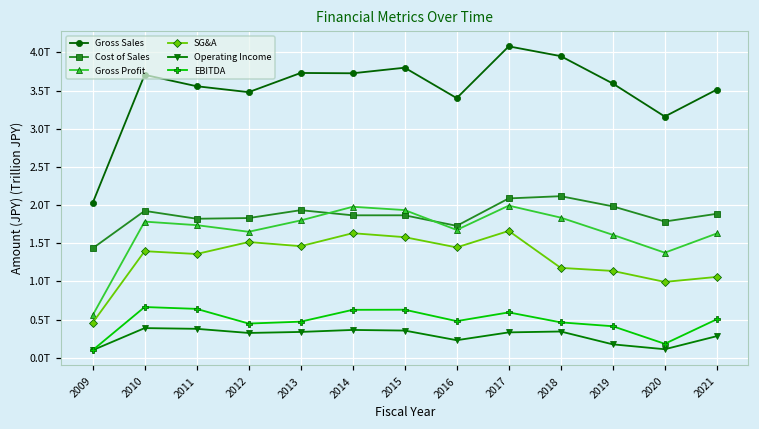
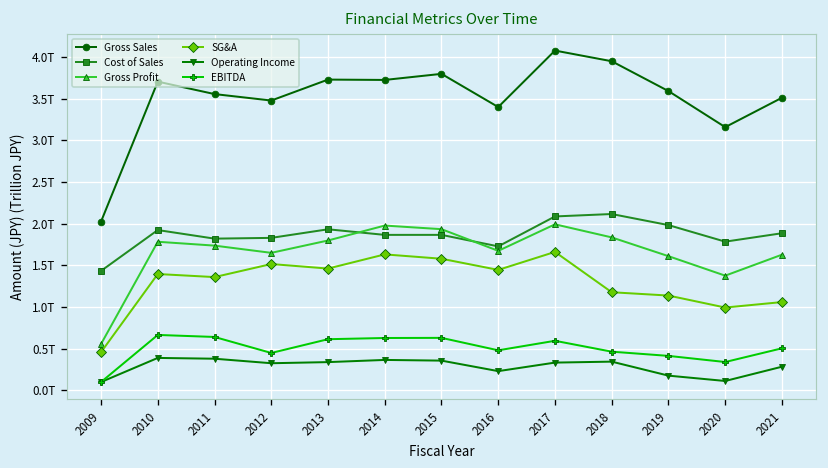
EBITDA, 2013: 0.5T -> 0.6T
EBITDA, 2020: 0.2T -> 0.3T
